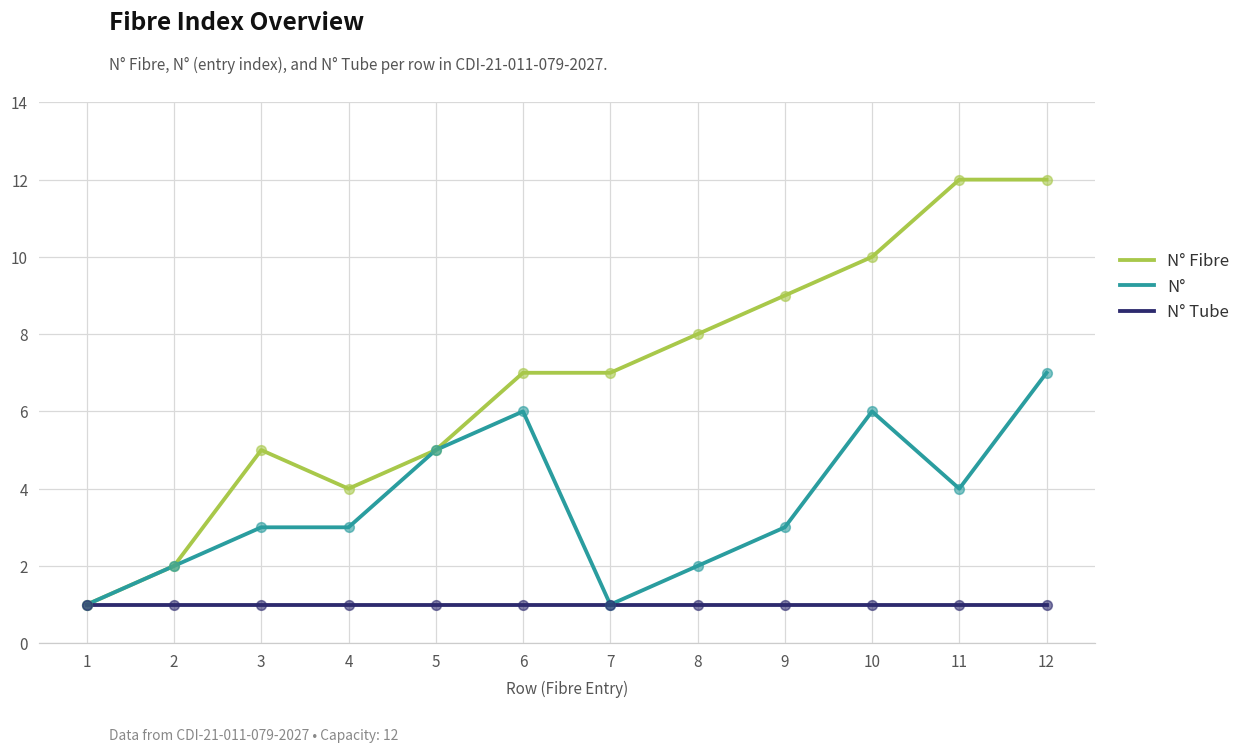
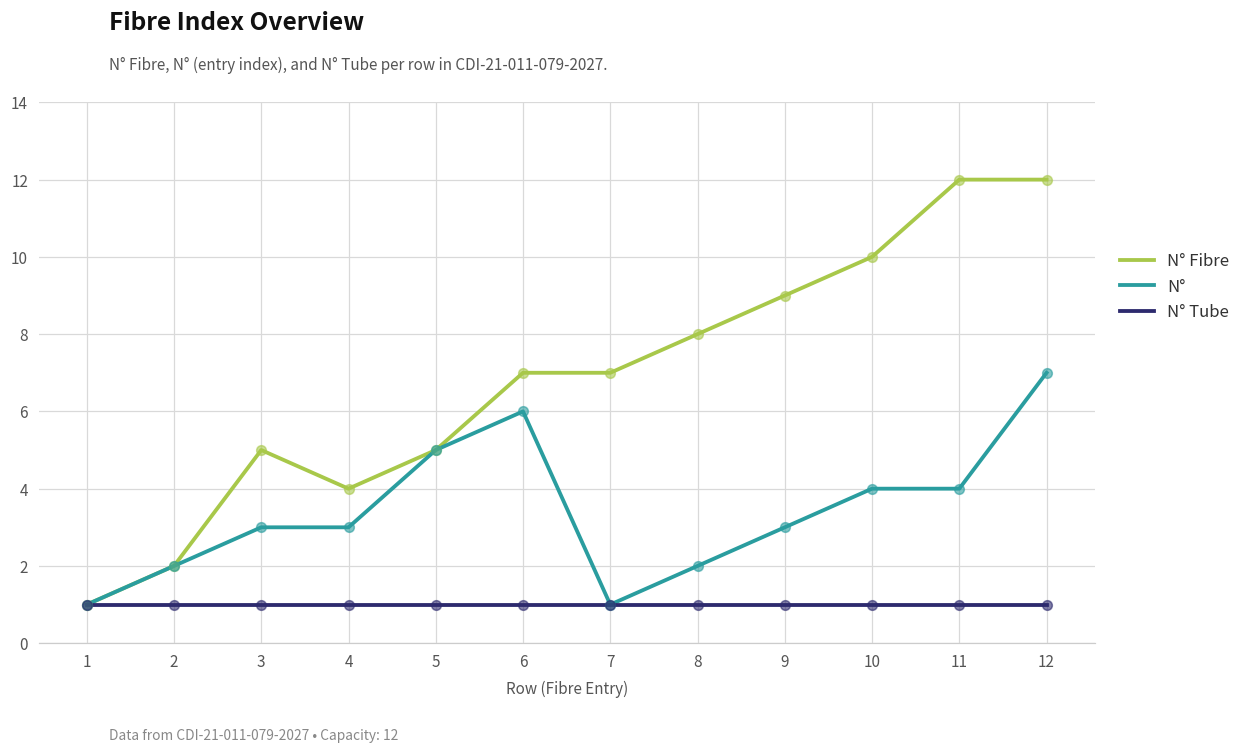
N°, 10: 6 -> 4
